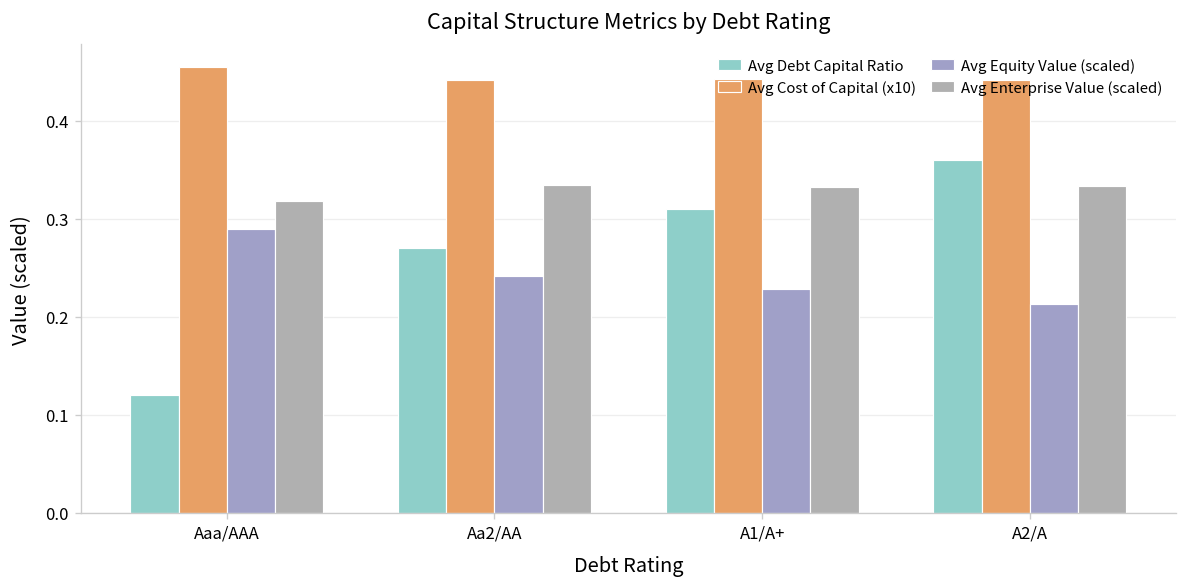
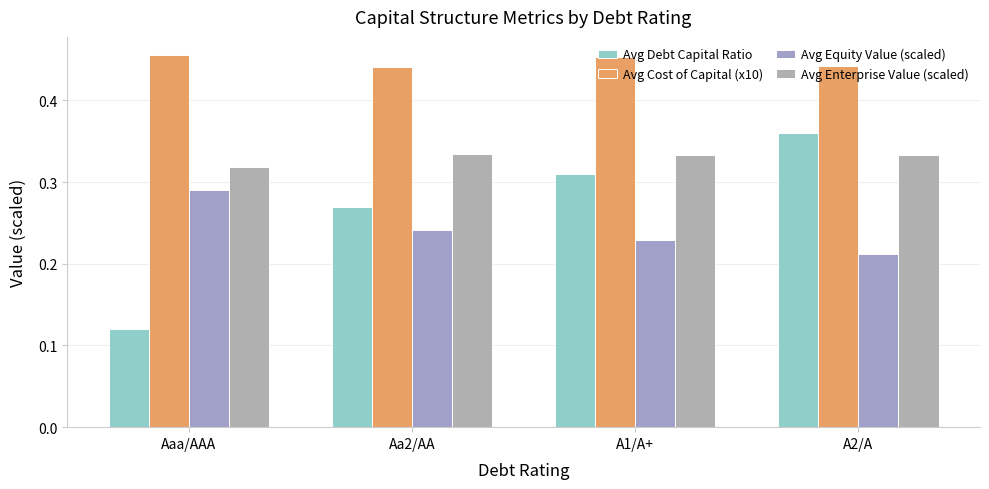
Avg Cost of Capital (x10), A1/A+: 0.44 -> 0.45
